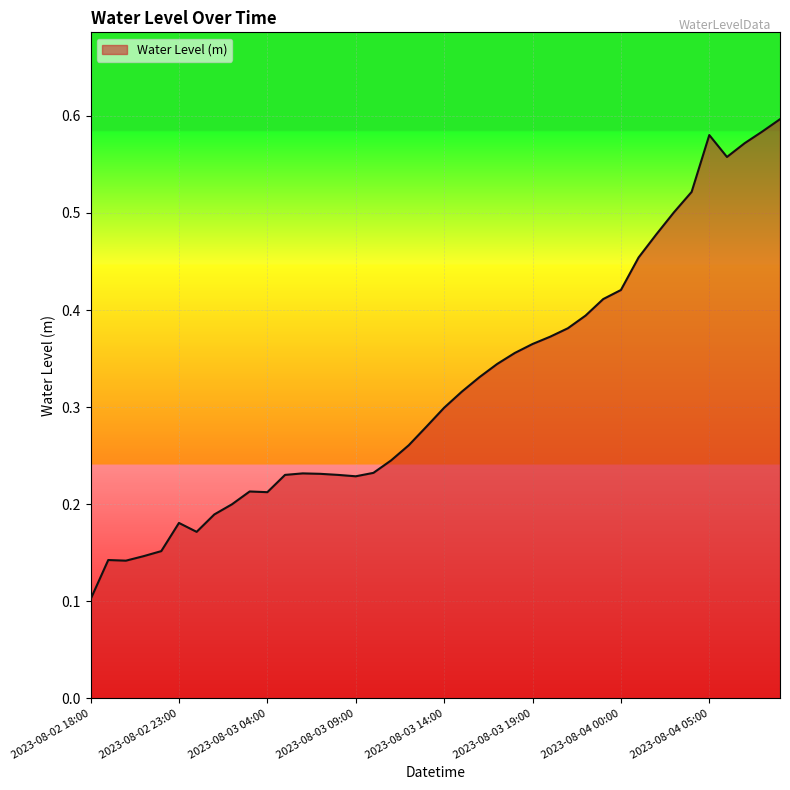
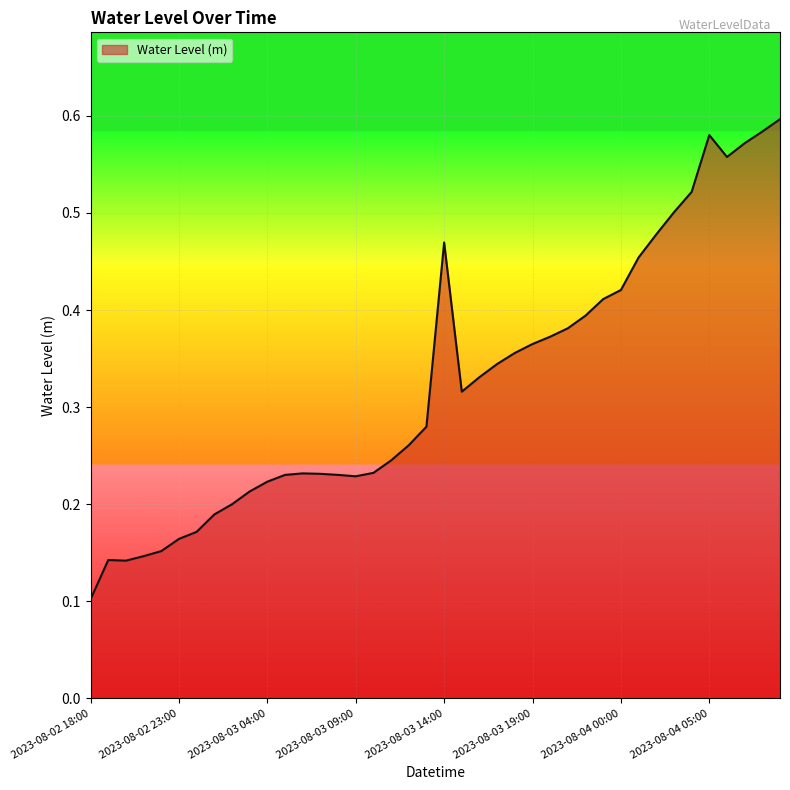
2023-08-02 23:00: 0.18 -> 0.16
2023-08-03 04:00: 0.21 -> 0.22
2023-08-03 14:00: 0.30 -> 0.47
